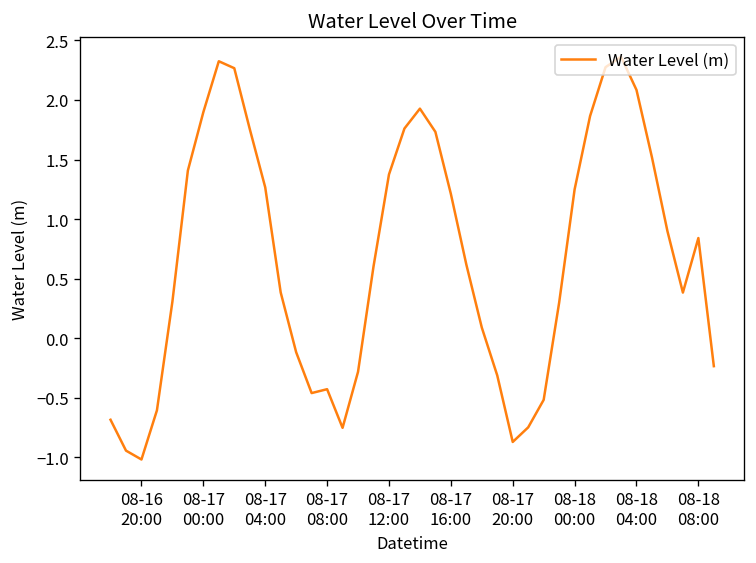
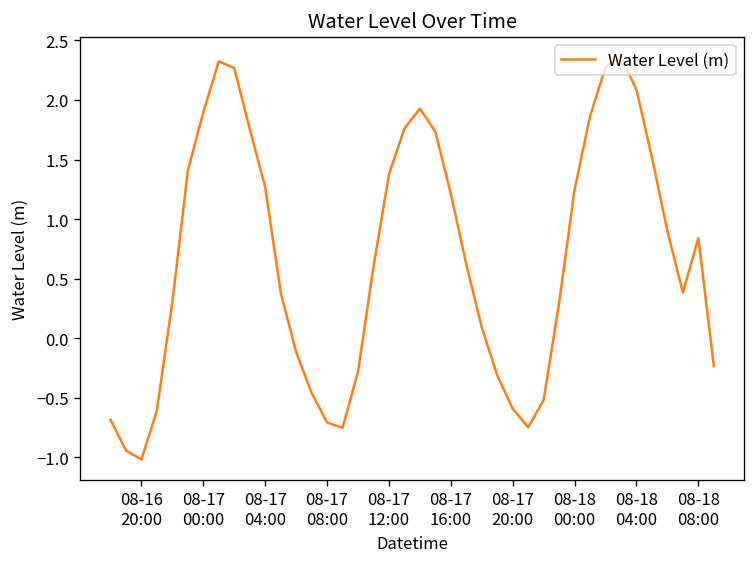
08-17 08:00: -0.4 -> -0.7
08-17 20:00: -0.9 -> -0.6
